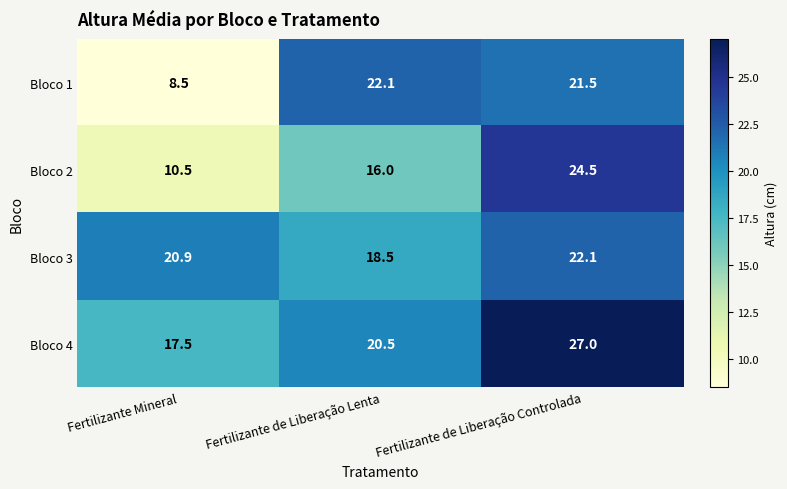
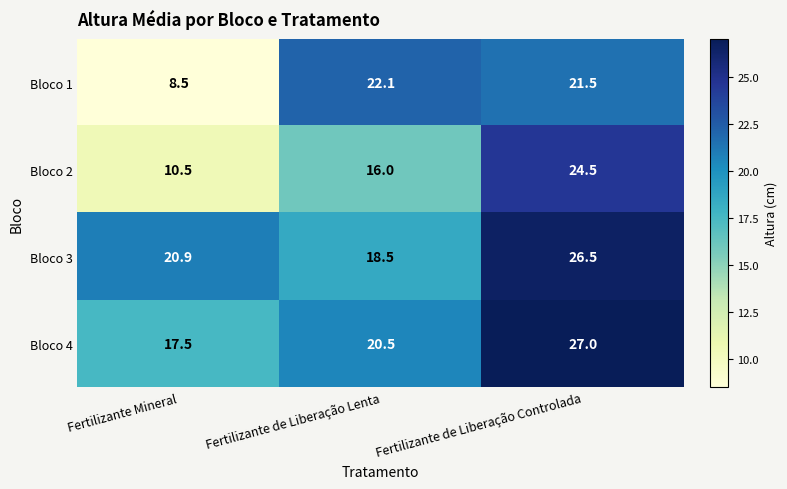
Bloco 3, Fertilizante de Liberação Controlada: 22.1 -> 26.5
